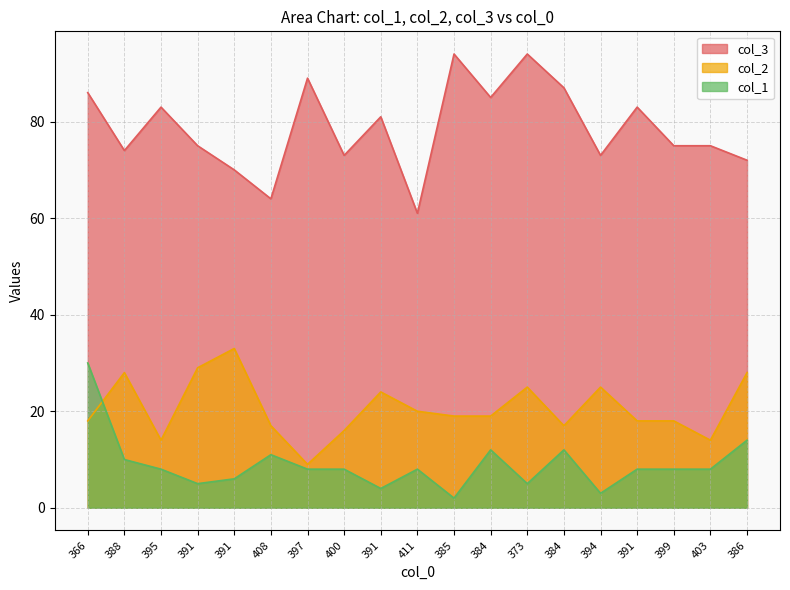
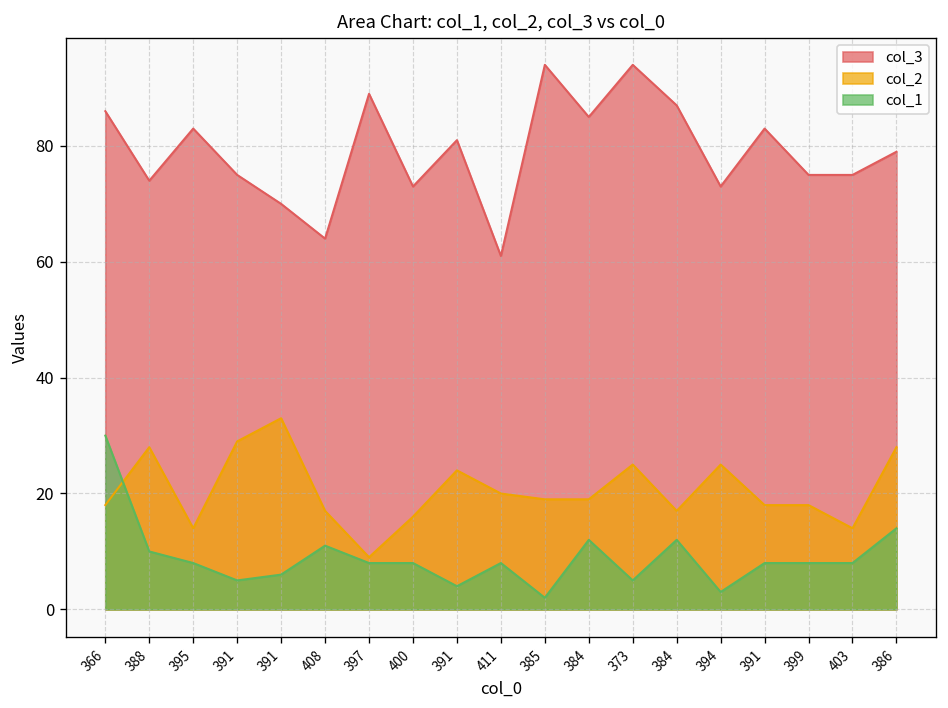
col_3, 386: 72 -> 79
